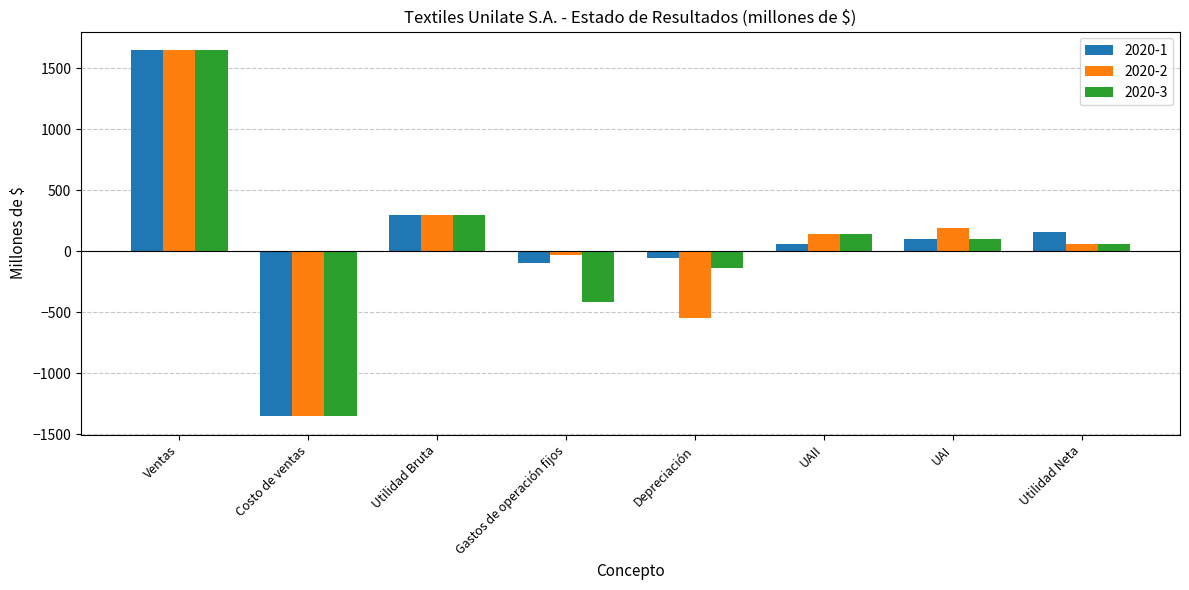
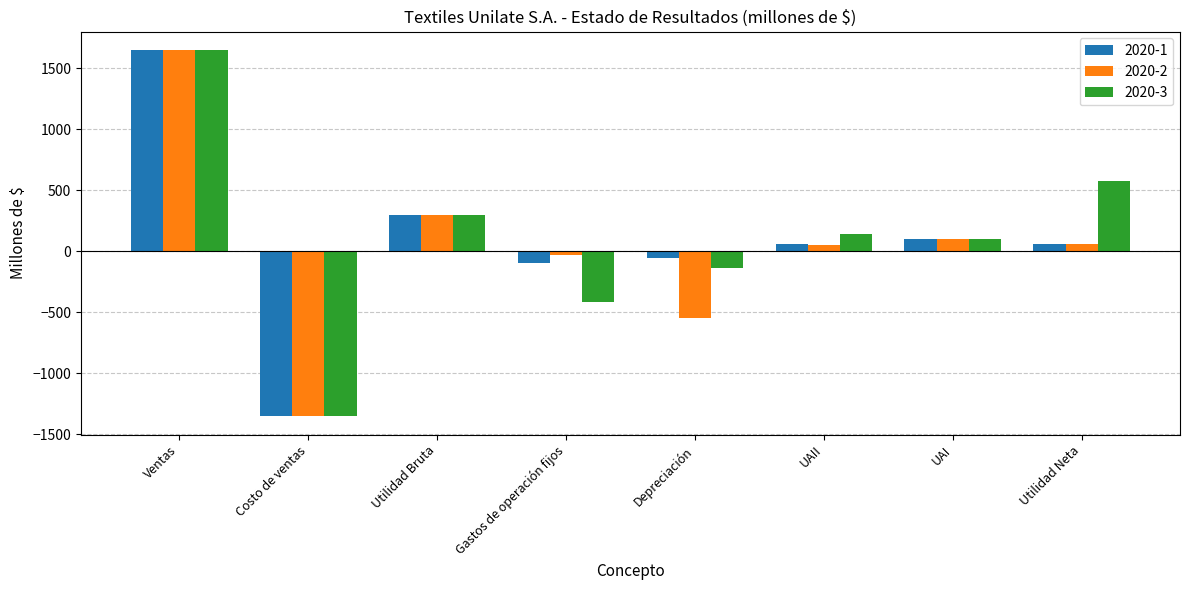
2020-2, UAII: 140 -> 50
2020-2, UAI: 190 -> 100
2020-1, Utilidad Neta: 160 -> 60
2020-3, Utilidad Neta: 60 -> 570
